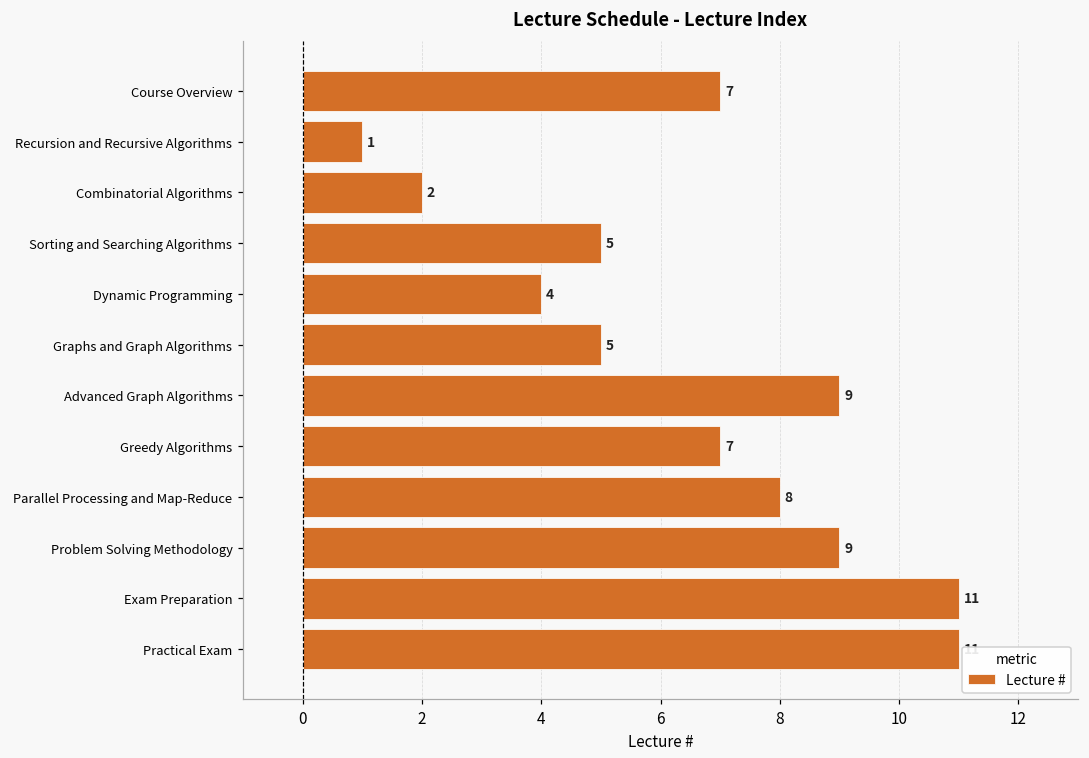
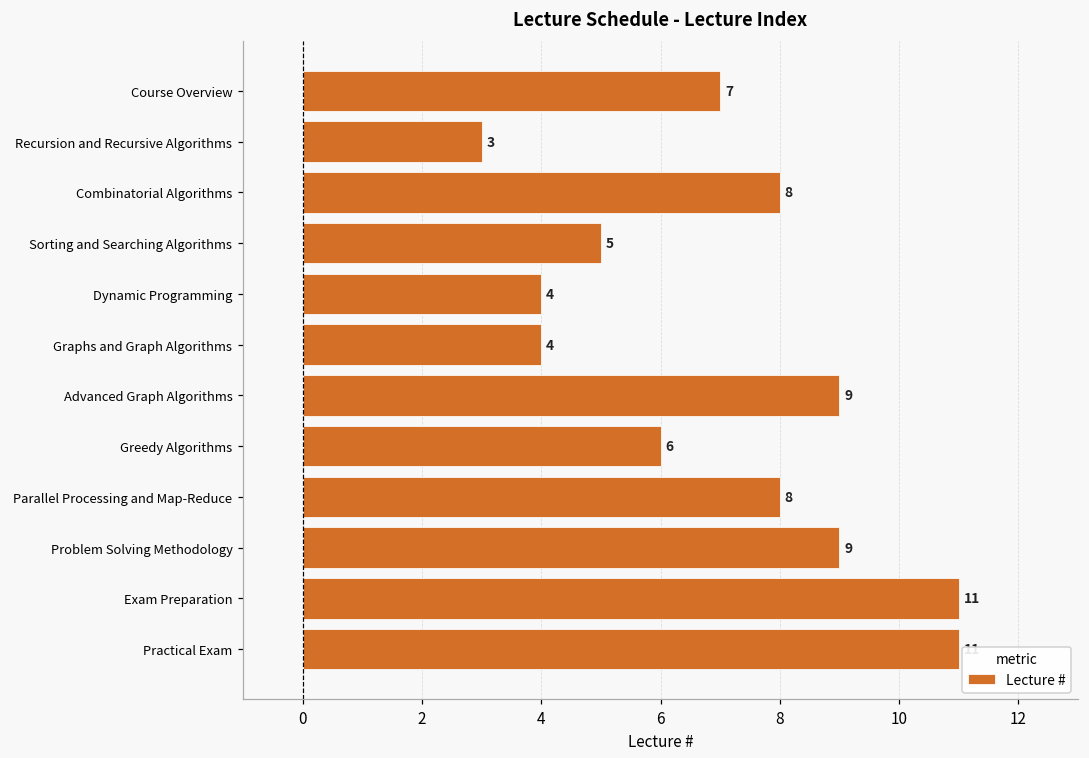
Recursion and Recursive Algorithms: 1 -> 3
Combinatorial Algorithms: 2 -> 8
Graphs and Graph Algorithms: 5 -> 4
Greedy Algorithms: 7 -> 6
